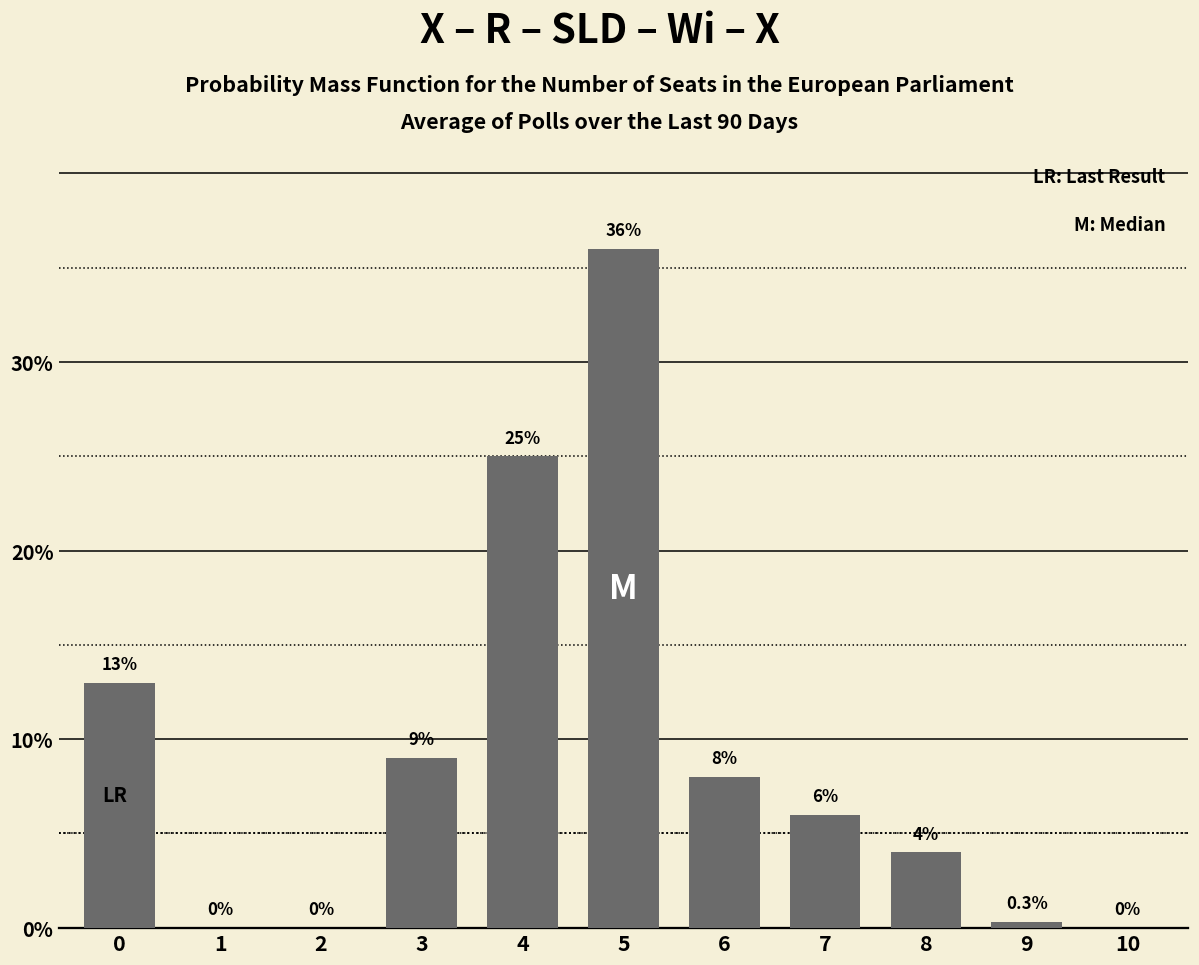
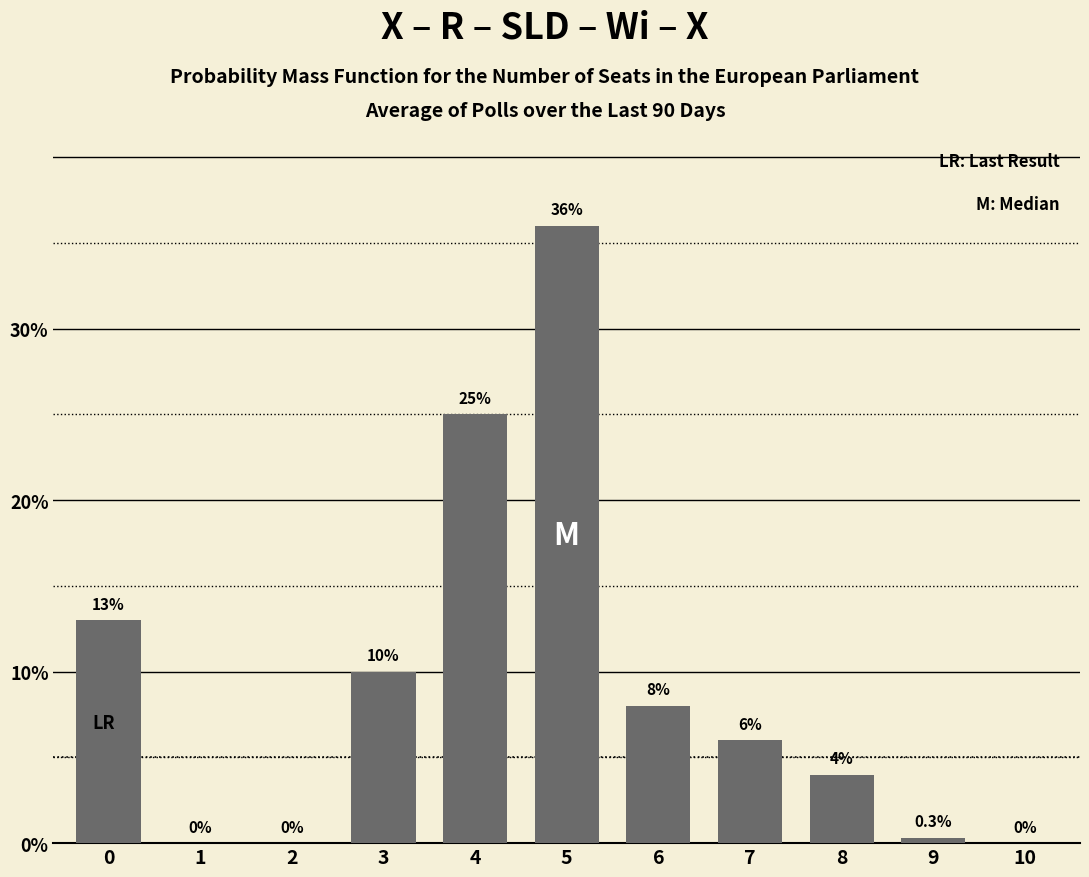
3: 9% -> 10%
